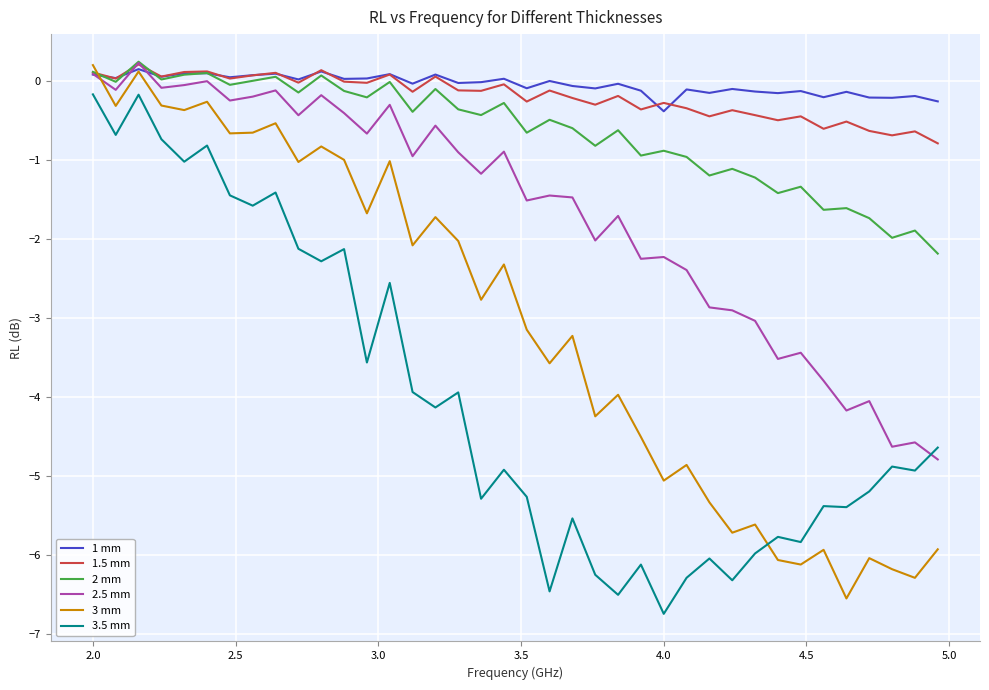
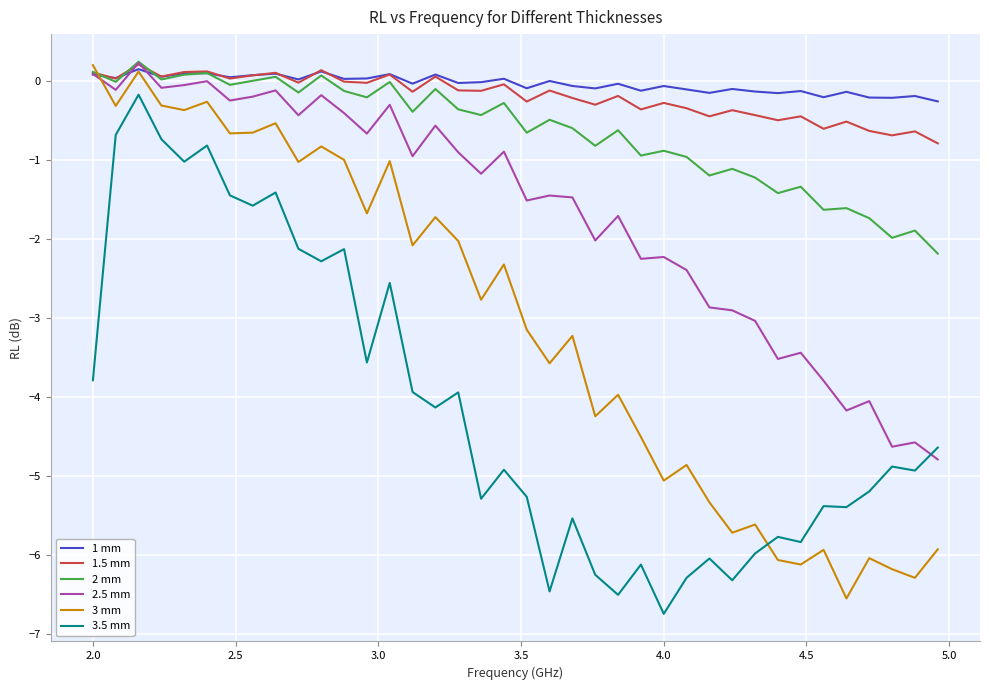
3.5 mm, 2.0: -0.2 -> -3.8
1 mm, 4.0: -0.4 -> -0.1
